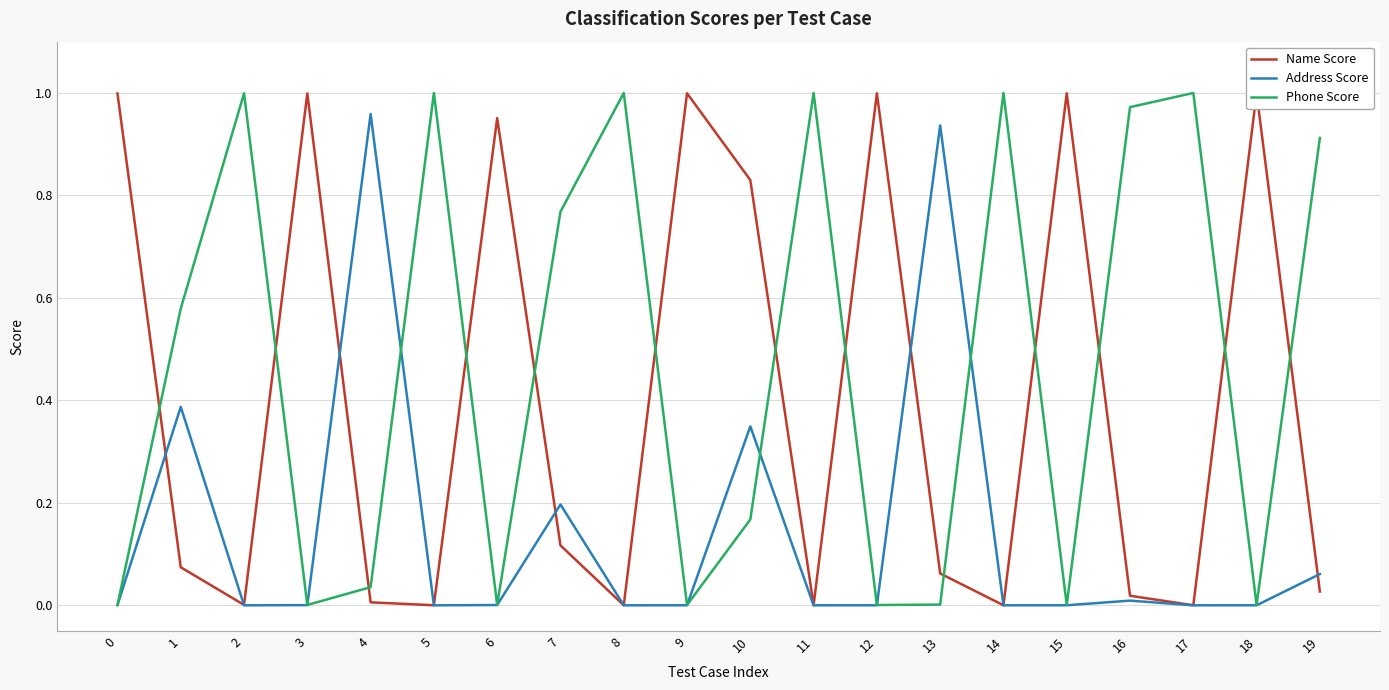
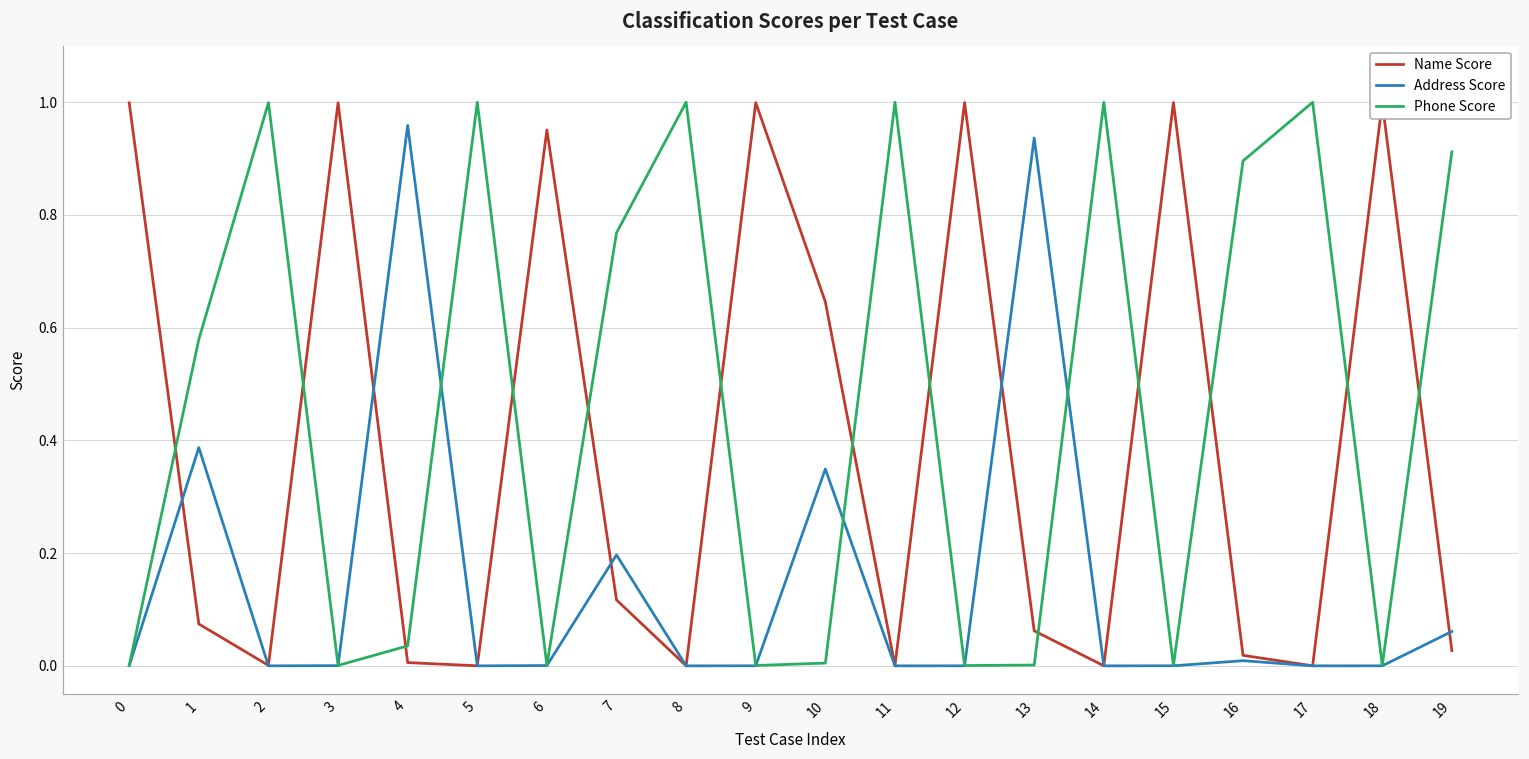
Name Score, 10: 0.83 -> 0.65
Phone Score, 10: 0.17 -> 0.00
Phone Score, 16: 0.97 -> 0.90
